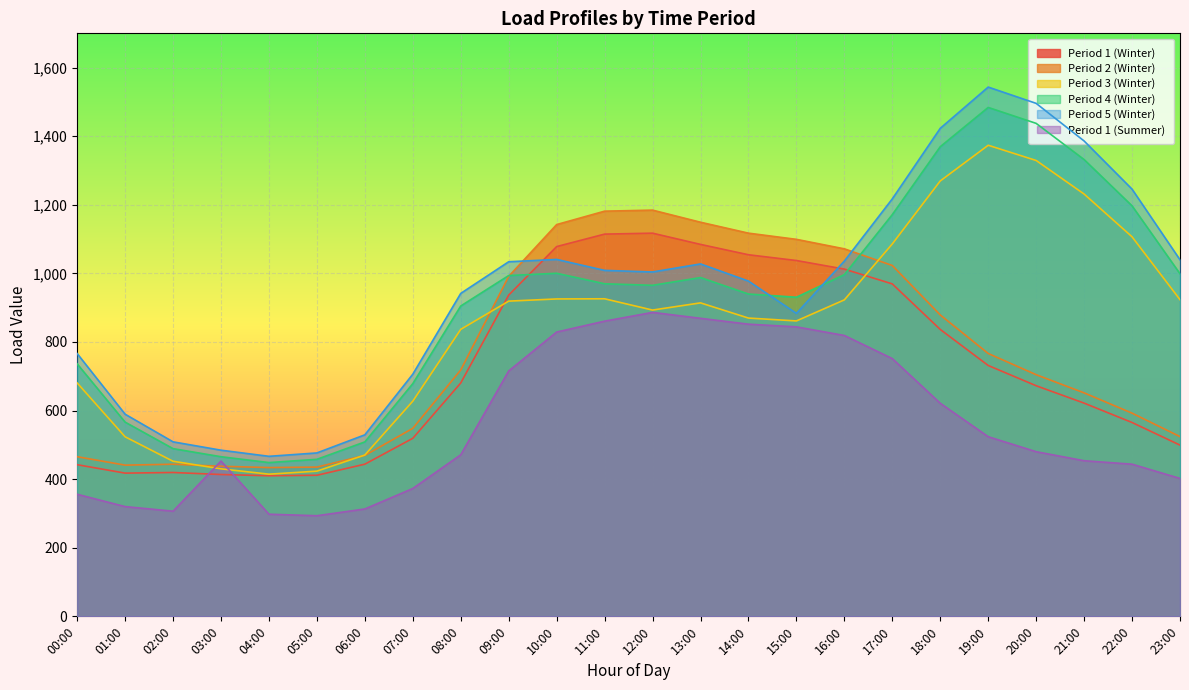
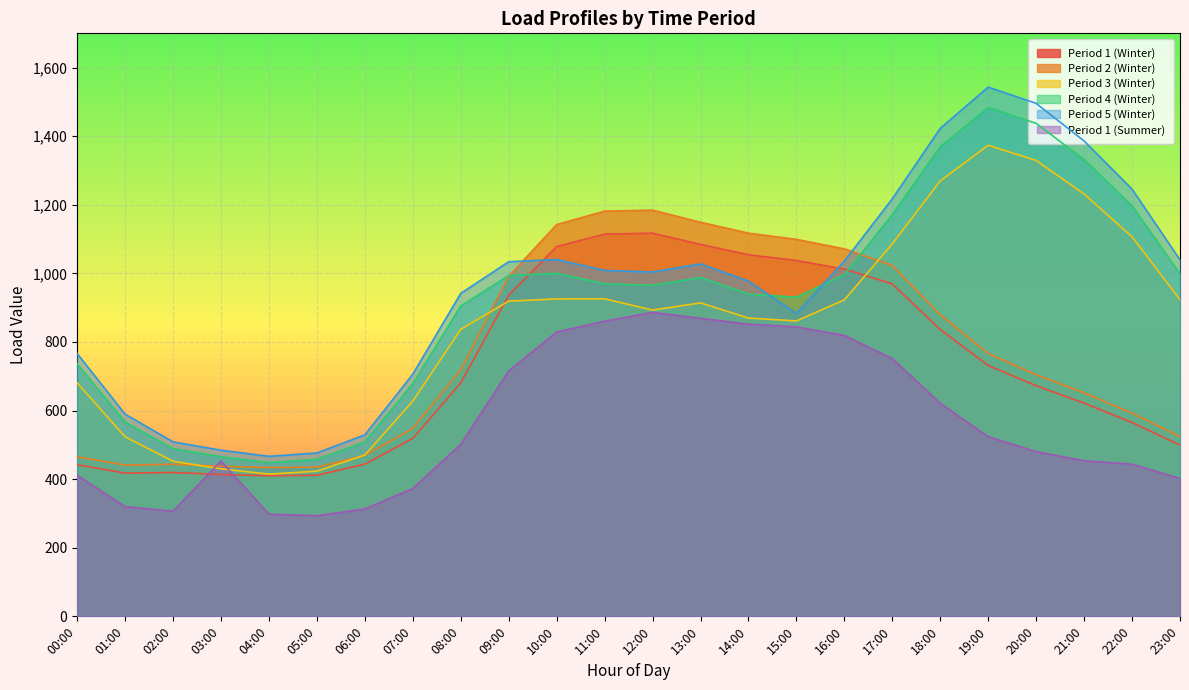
Period 1 (Summer), 00:00: 360 -> 410
Period 1 (Summer), 08:00: 470 -> 500
